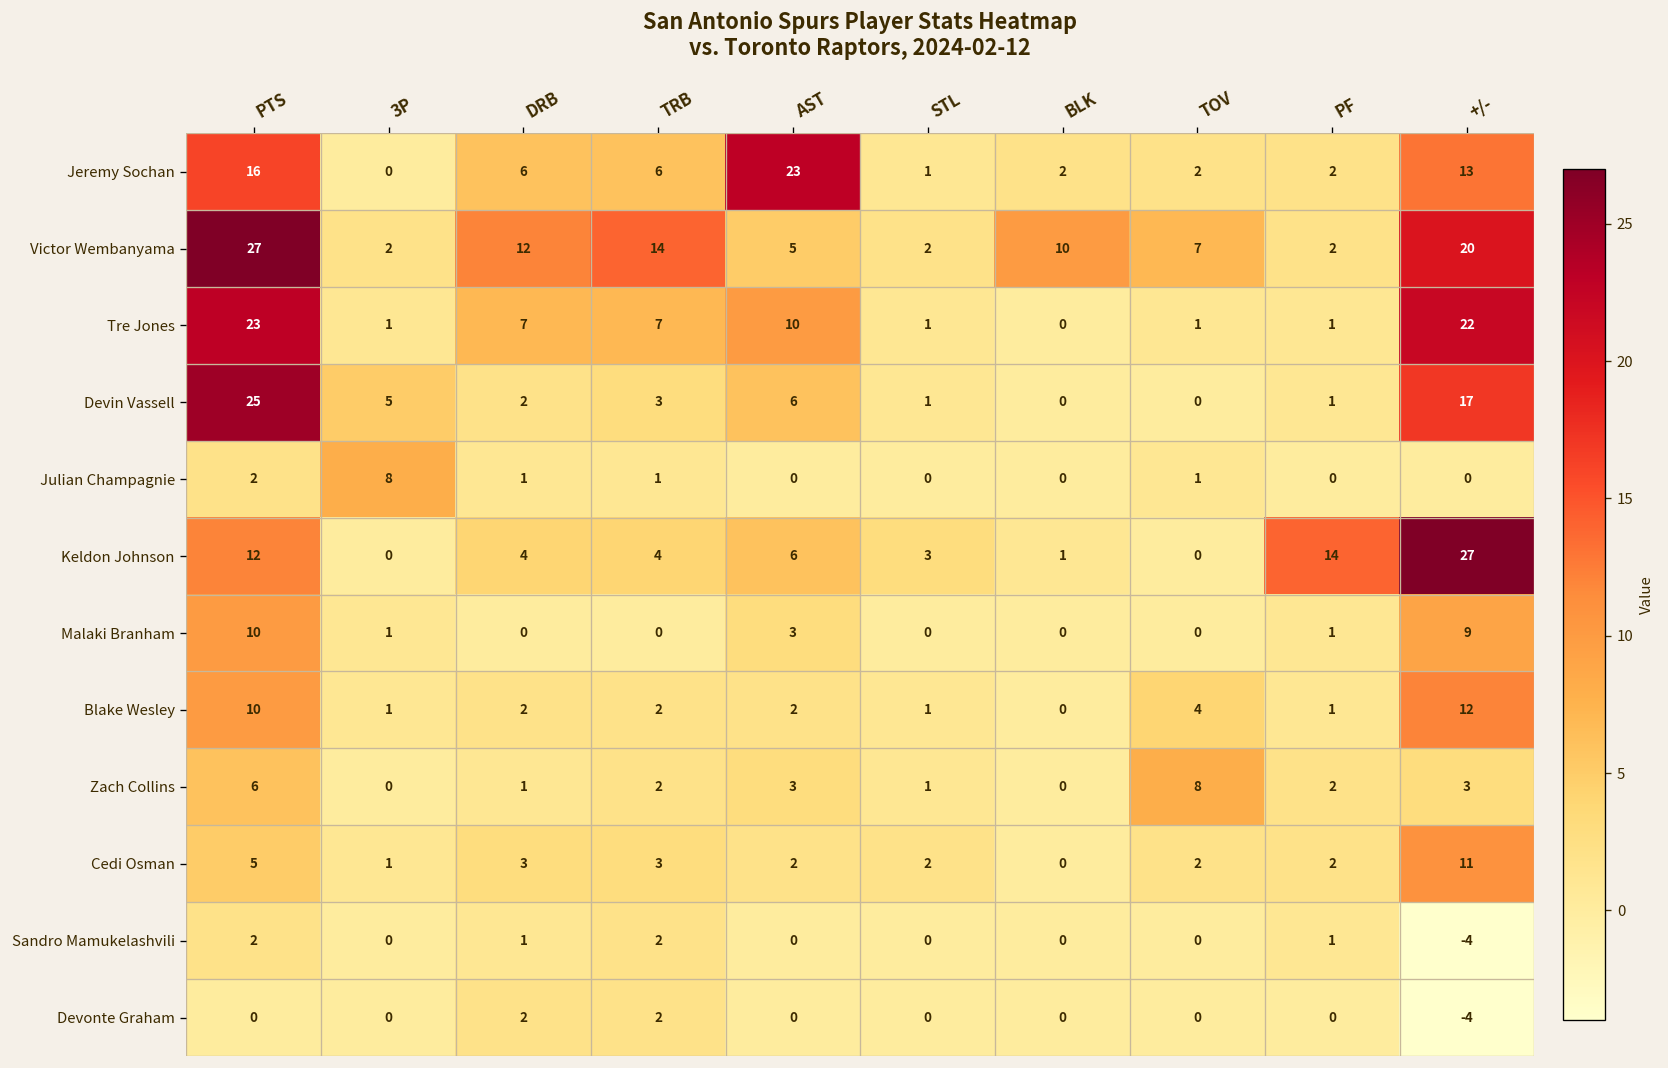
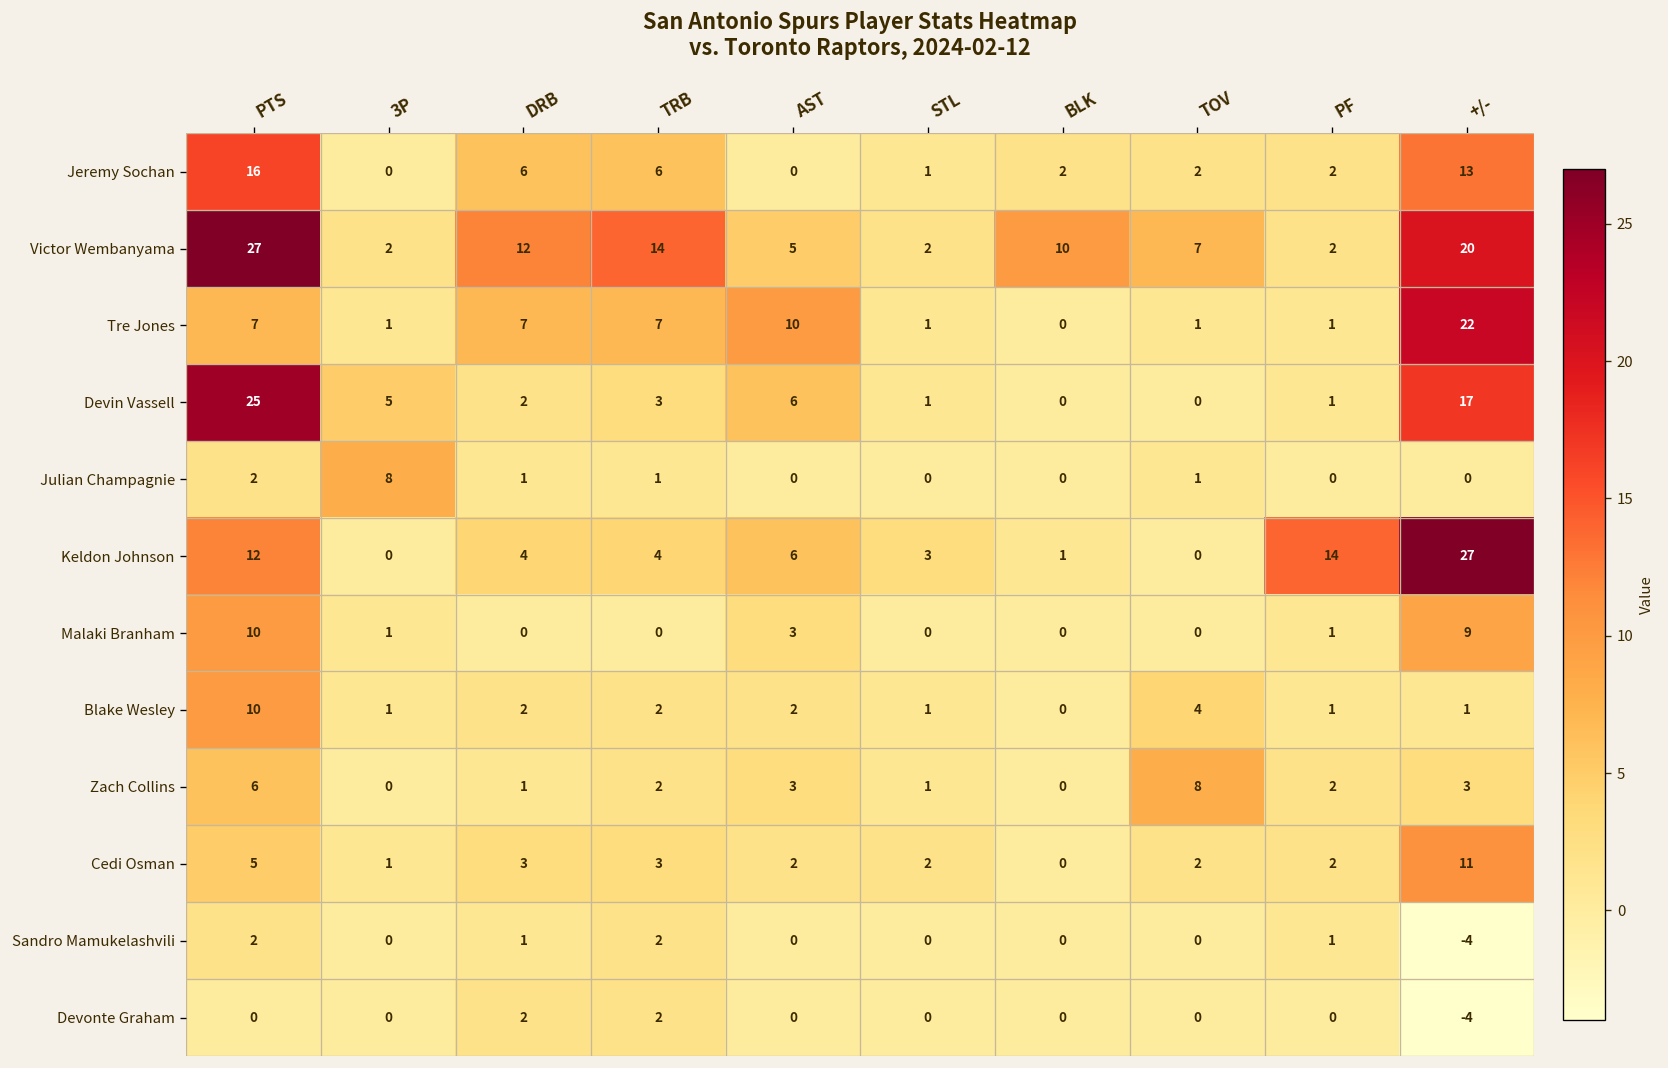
Jeremy Sochan, AST: 23 -> 0
Tre Jones, PTS: 23 -> 7
Blake Wesley, +/-: 12 -> 1
